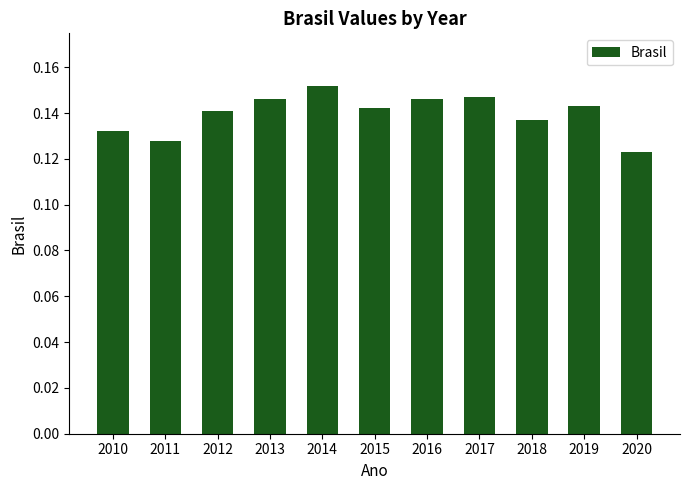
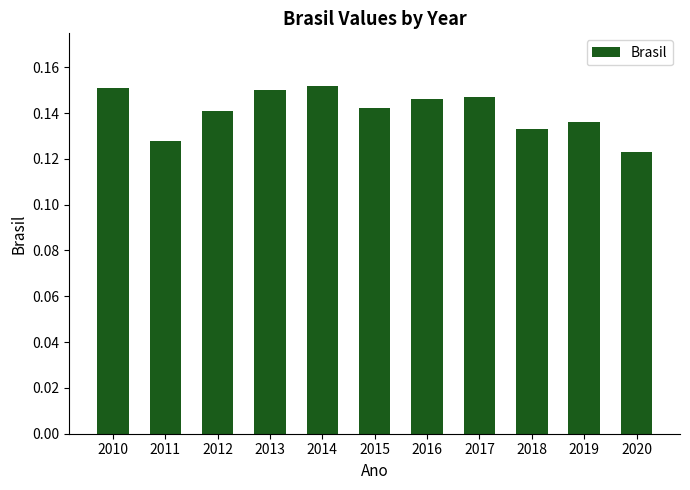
2010: 0.132 -> 0.151
2013: 0.146 -> 0.150
2018: 0.137 -> 0.133
2019: 0.143 -> 0.136
